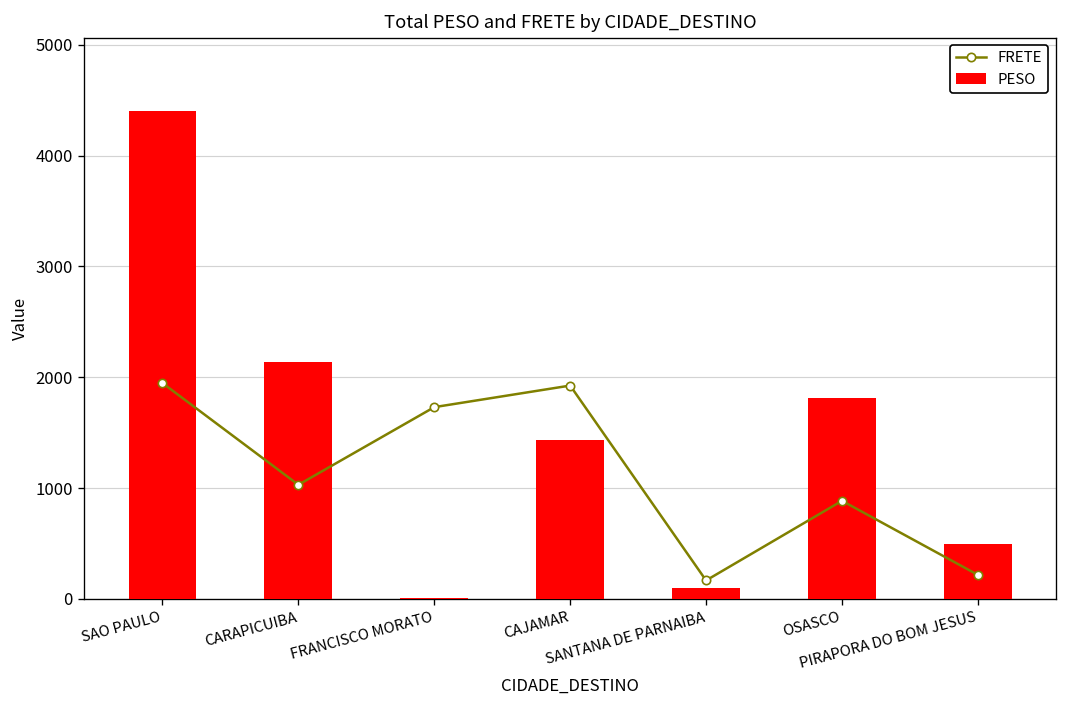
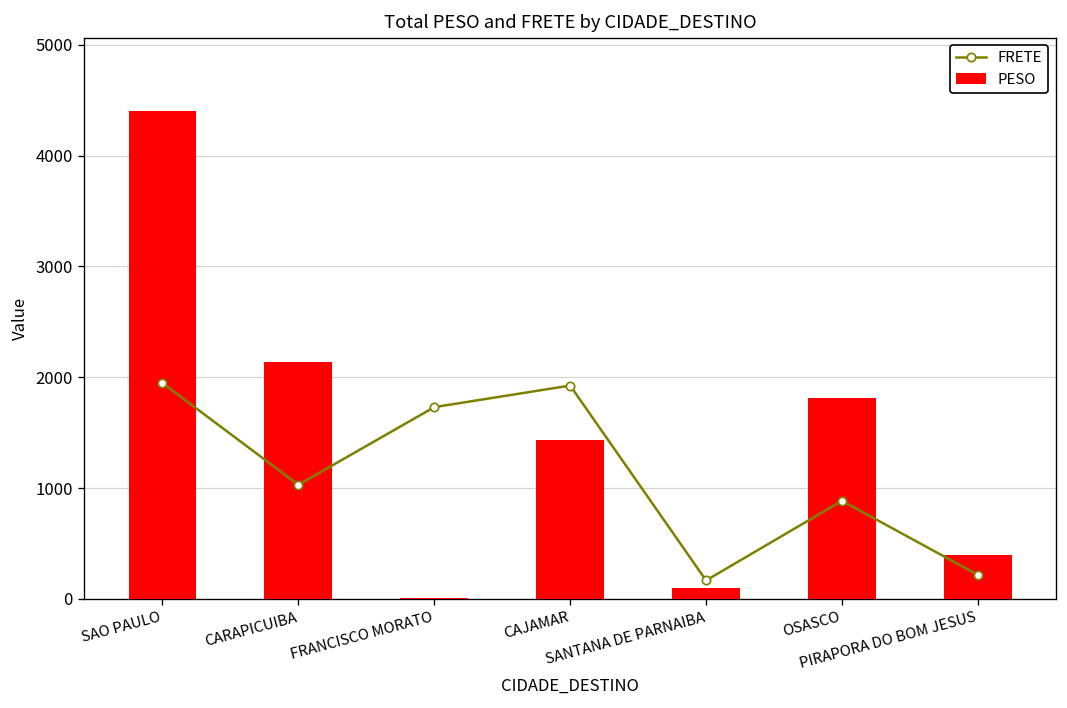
PESO, PIRAPORA DO BOM JESUS: 500 -> 400
